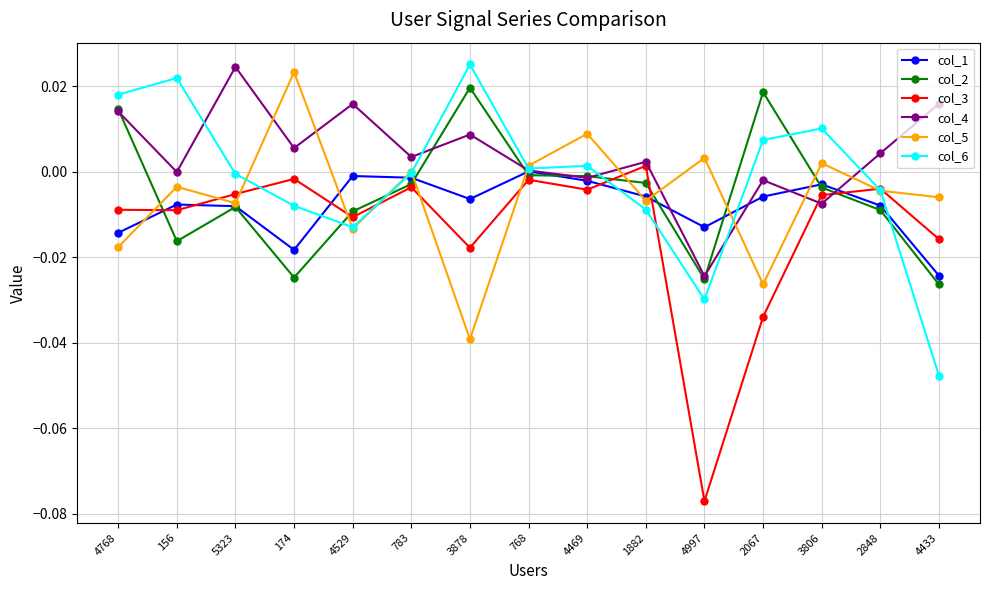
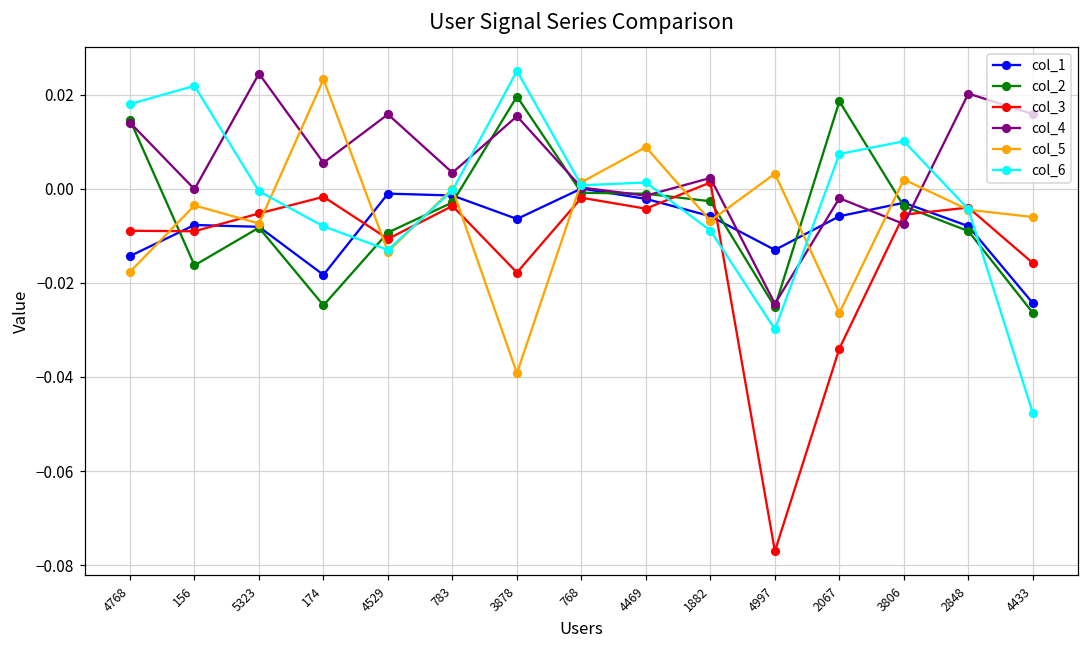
col_4, 3878: 0.009 -> 0.015
col_4, 2848: 0.004 -> 0.020
